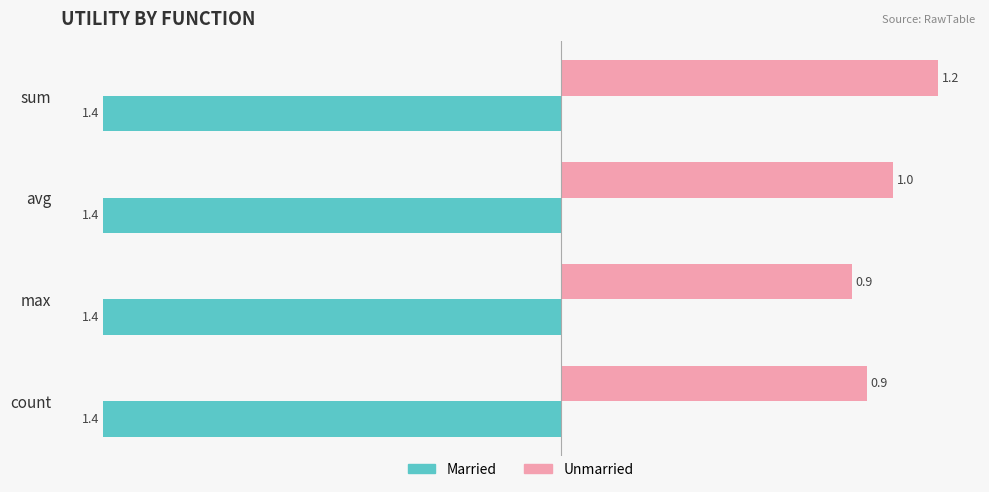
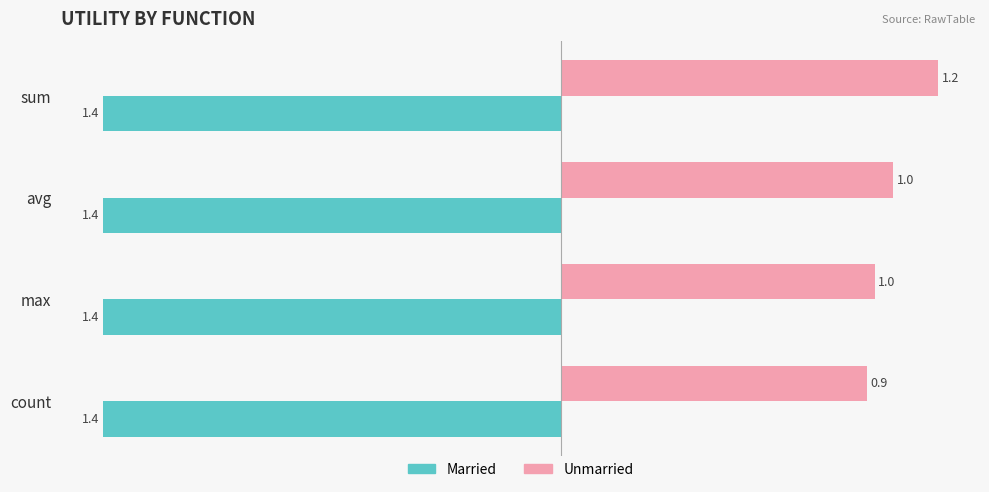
Unmarried, max: 0.9 -> 1.0
